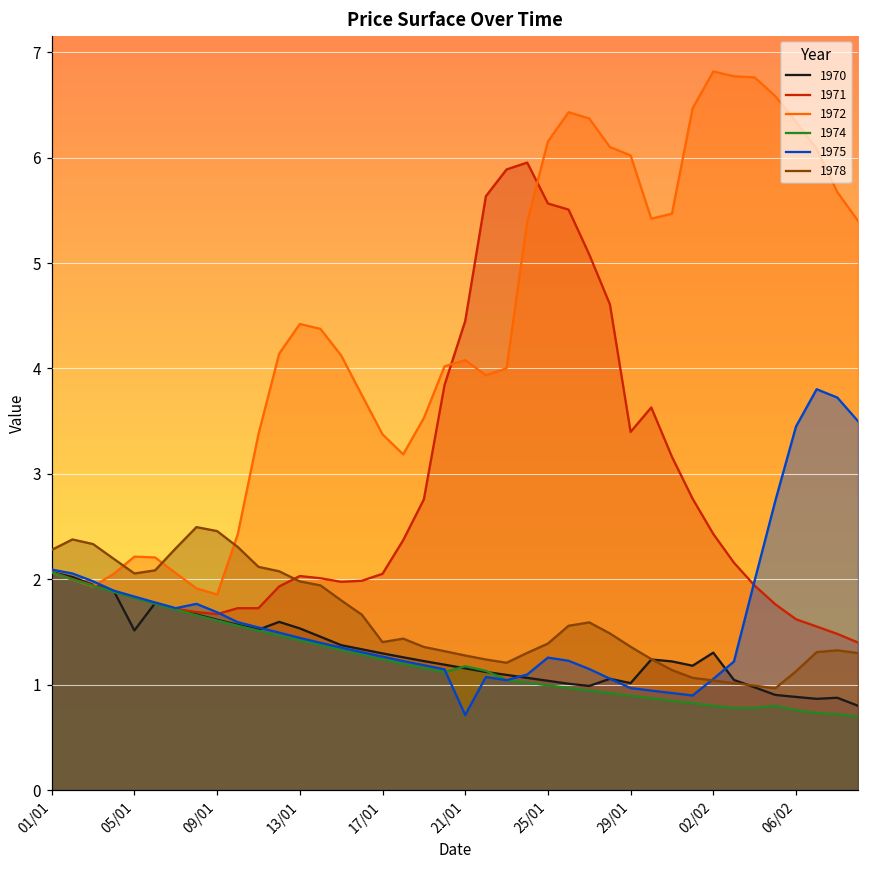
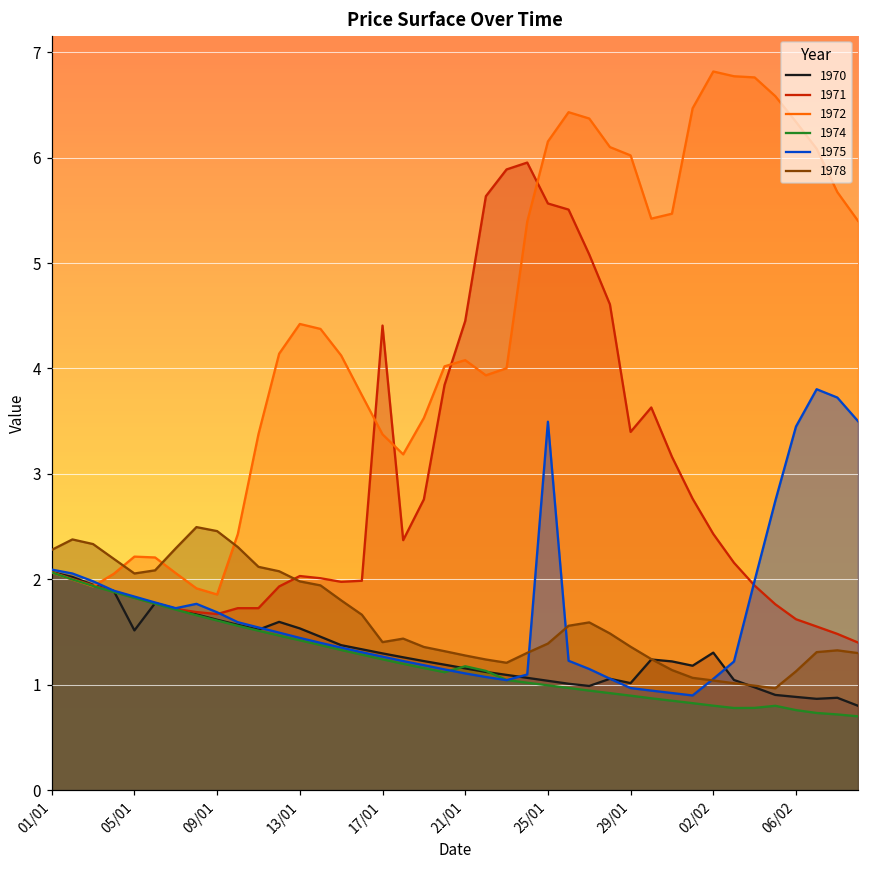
1971, 17/01: 2.1 -> 4.4
1975, 21/01: 0.7 -> 1.1
1975, 25/01: 1.3 -> 3.5
